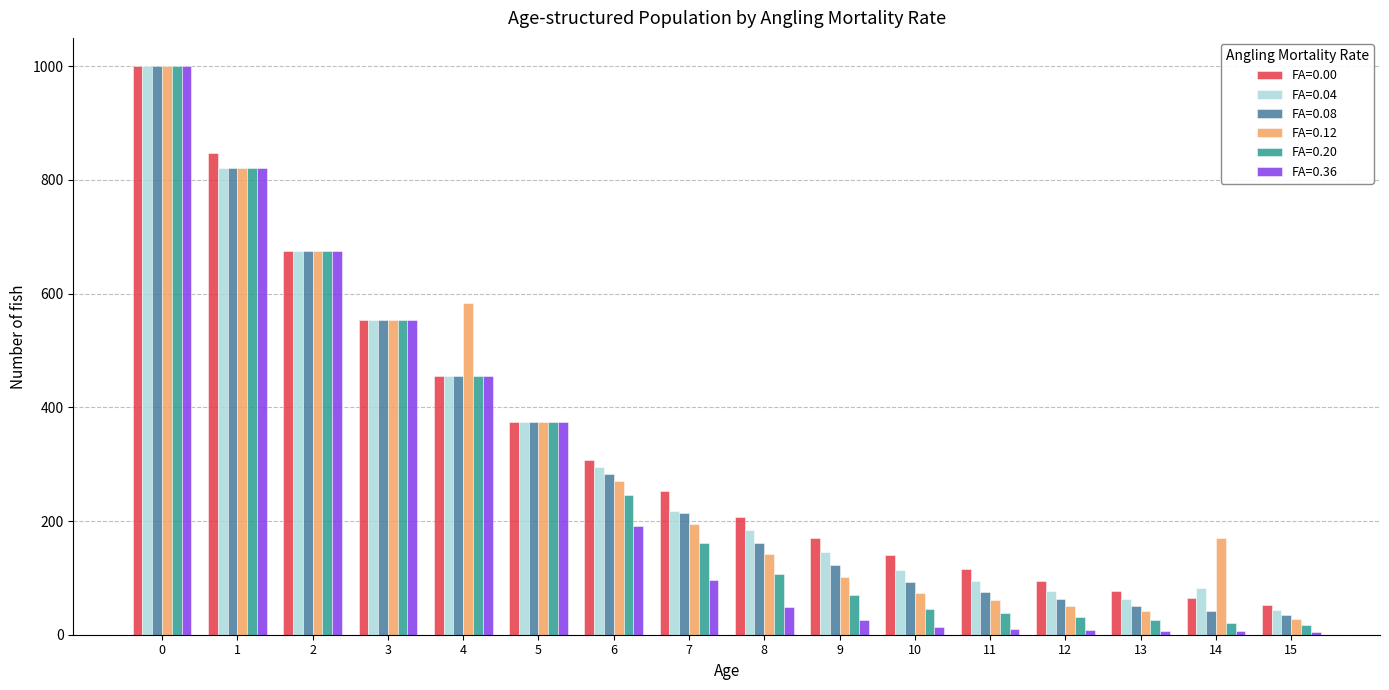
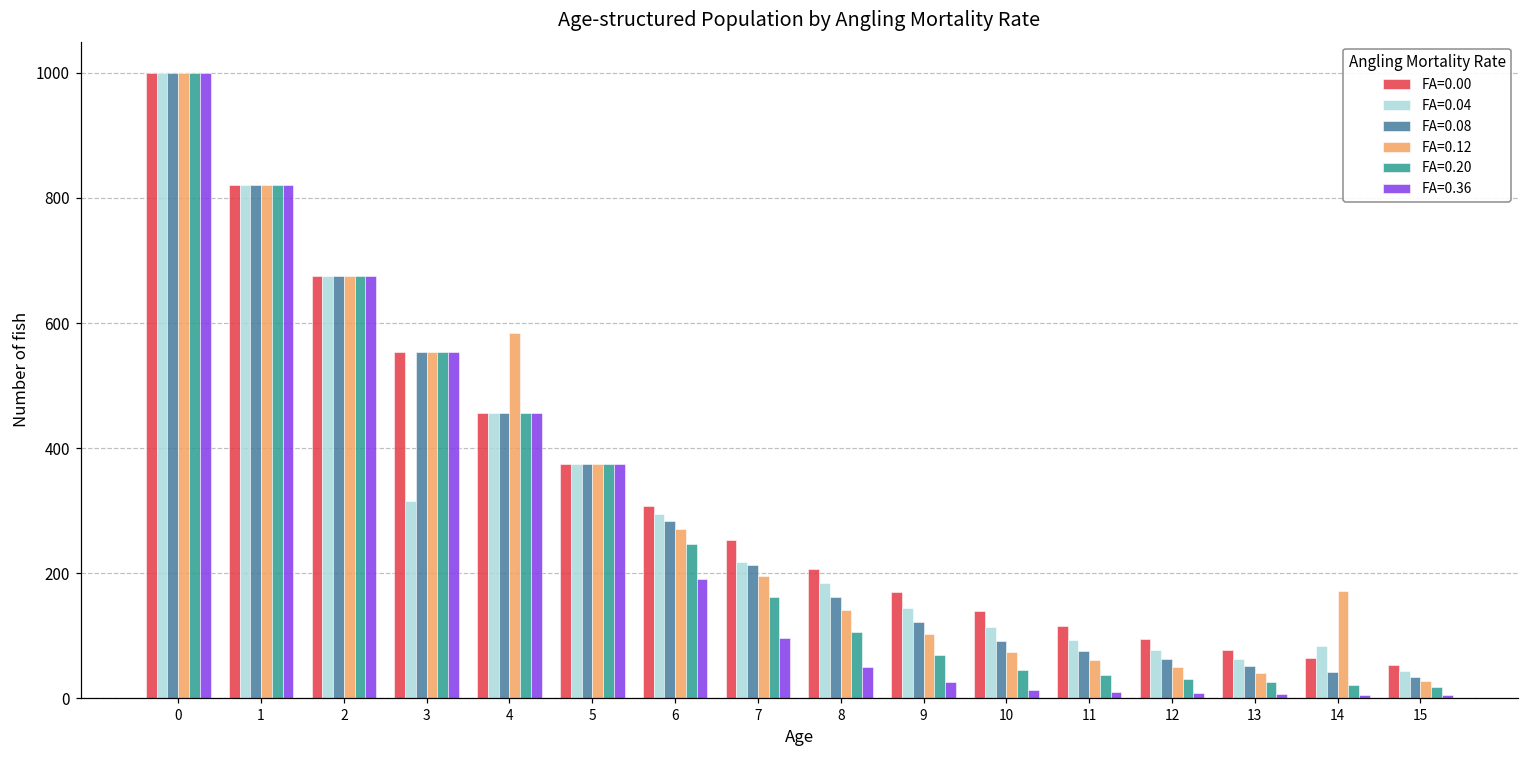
FA=0.00, 1: 850 -> 820
FA=0.04, 3: 550 -> 320
